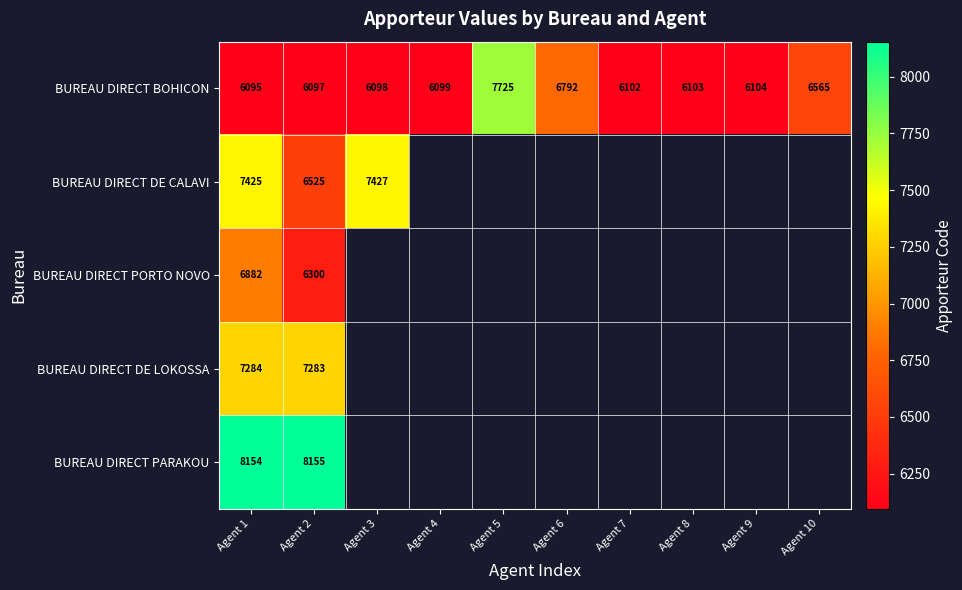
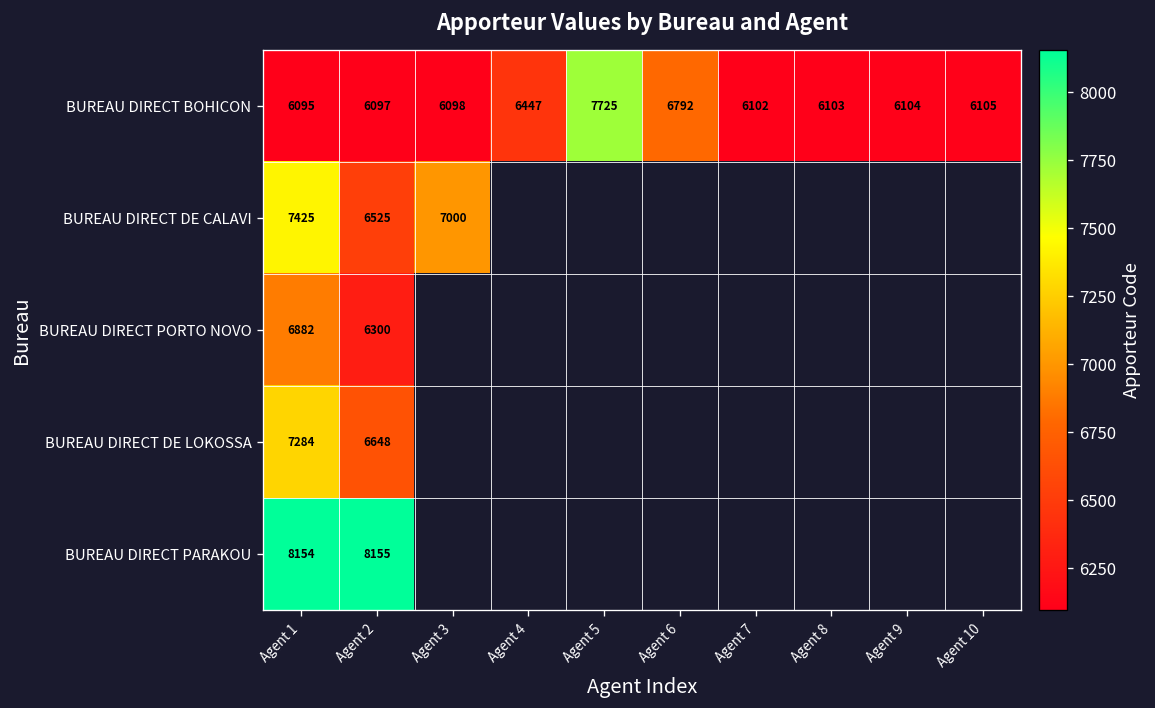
BUREAU DIRECT BOHICON, Agent 4: 6099 -> 6447
BUREAU DIRECT BOHICON, Agent 10: 6565 -> 6105
BUREAU DIRECT DE CALAVI, Agent 3: 7427 -> 7000
BUREAU DIRECT DE LOKOSSA, Agent 2: 7283 -> 6648
